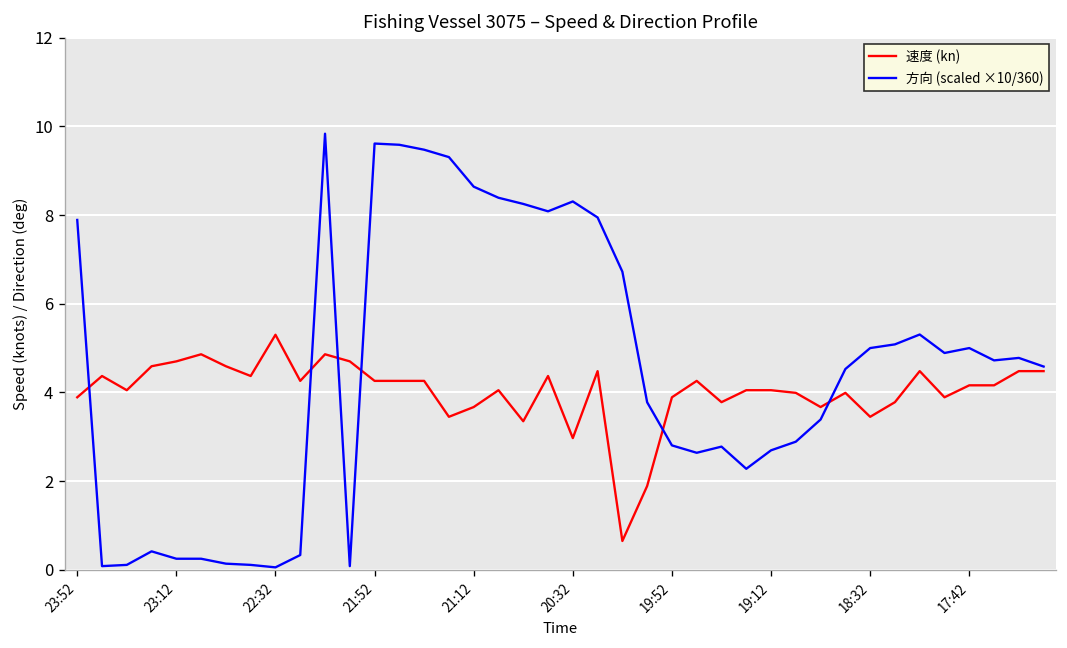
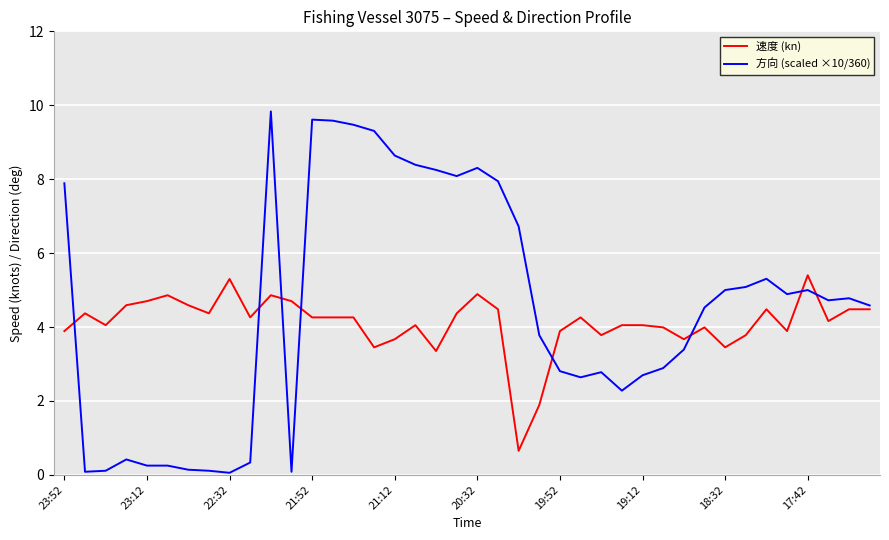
速度 (kn), 20:32: 3.0 -> 4.9
速度 (kn), 17:42: 4.2 -> 5.4
